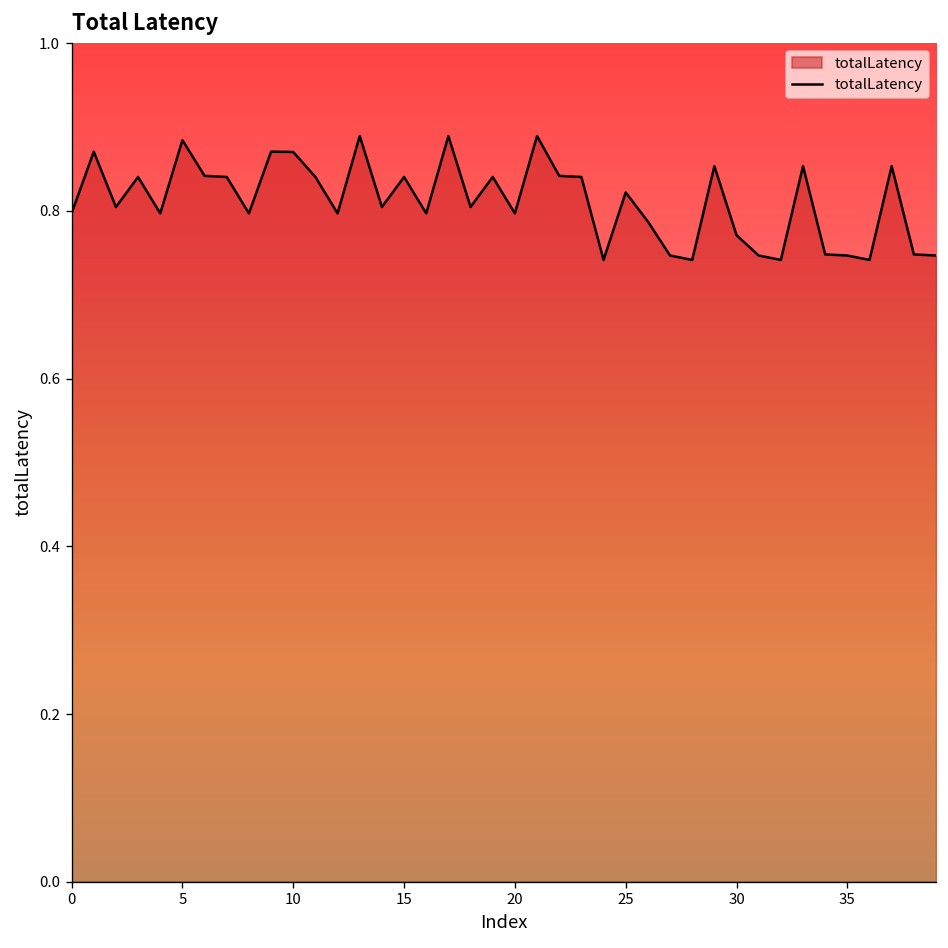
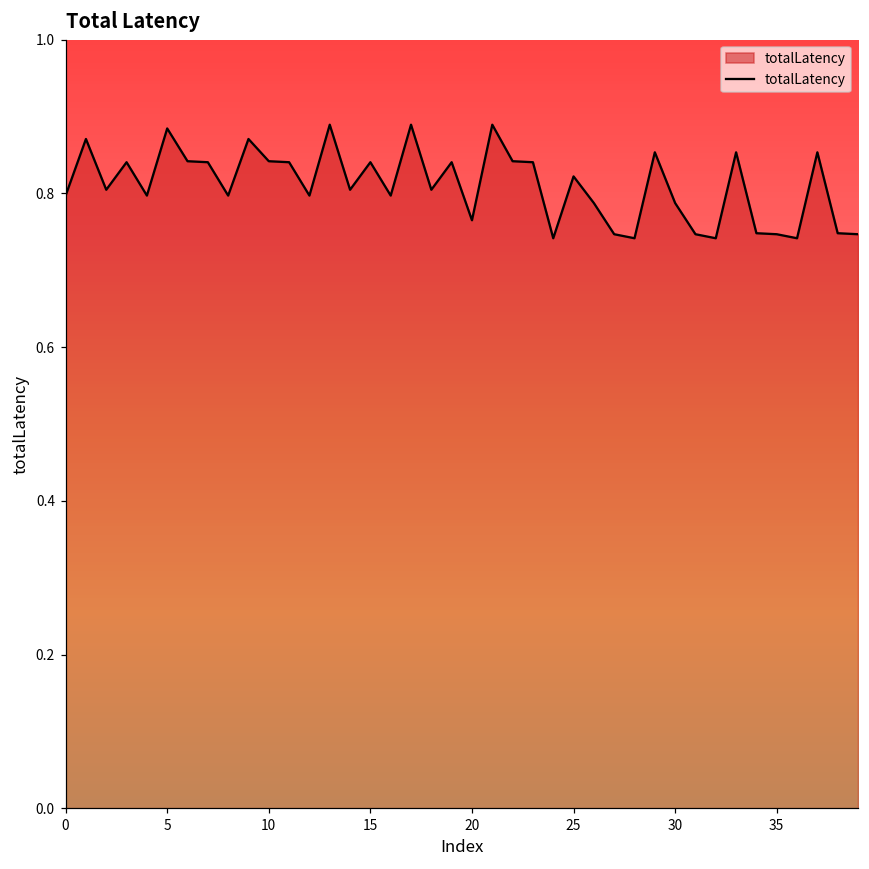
10: 0.87 -> 0.84
20: 0.80 -> 0.77
30: 0.77 -> 0.79
